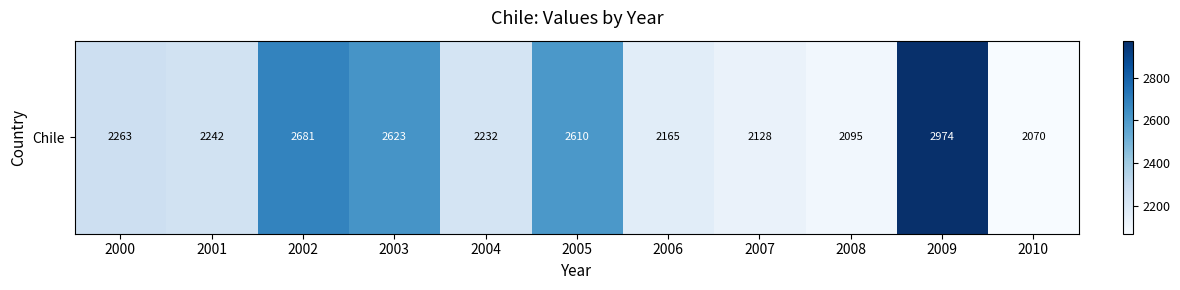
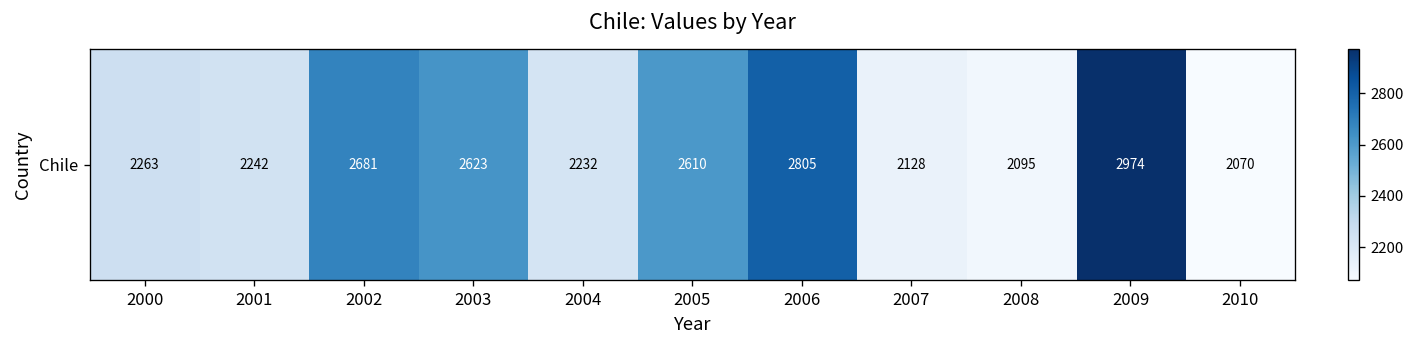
Chile, 2006: 2165 -> 2805
